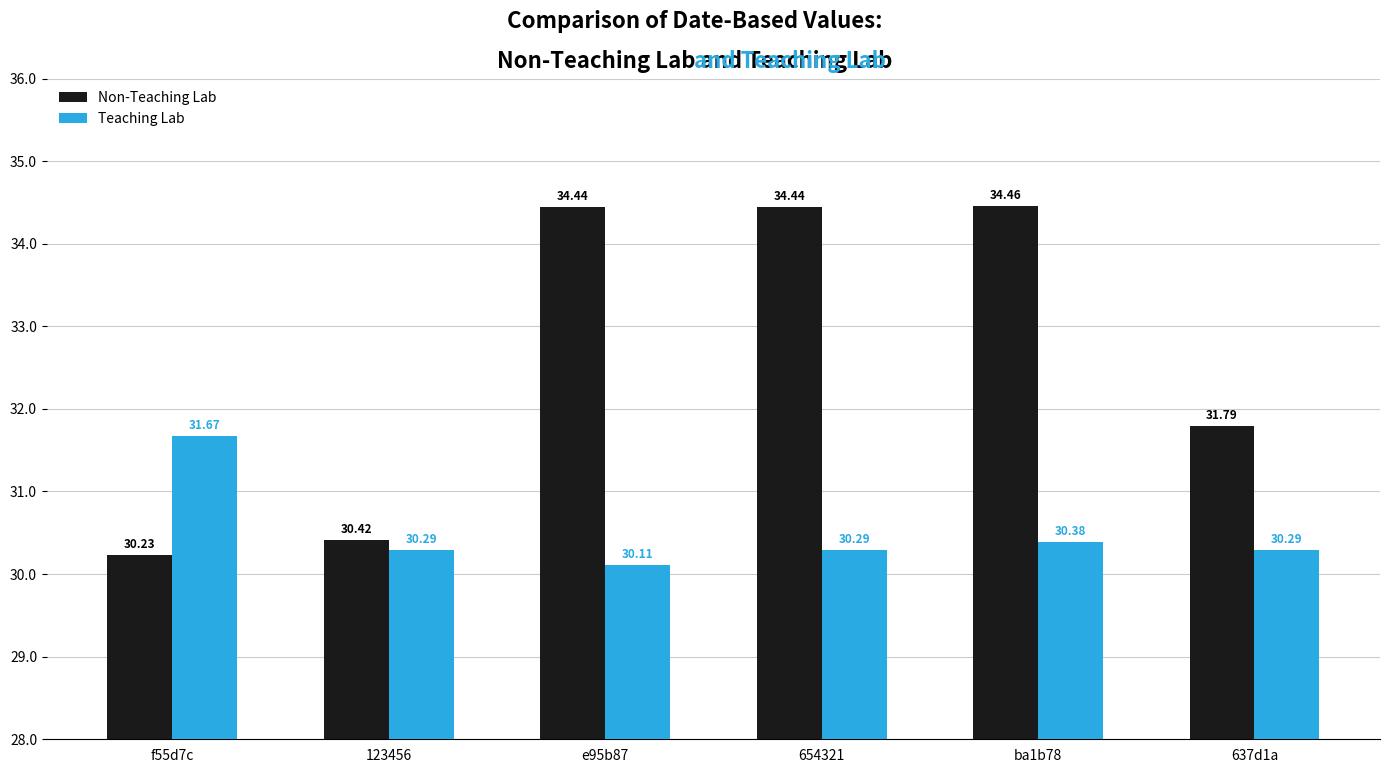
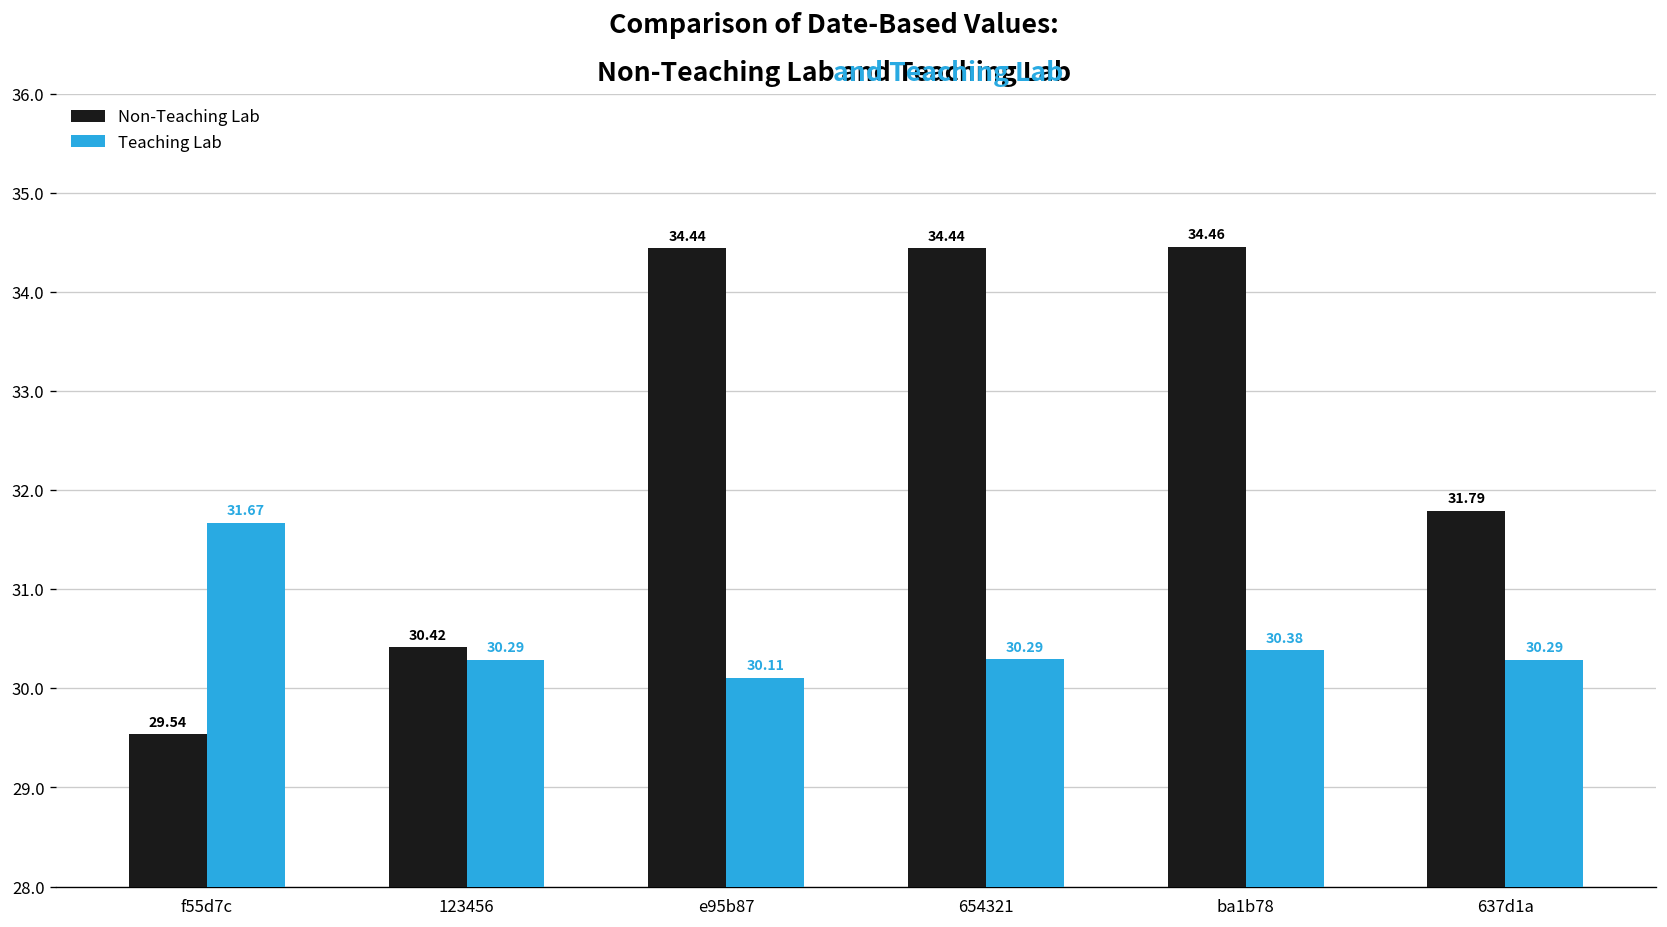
Non-Teaching Lab, f55d7c: 30.23 -> 29.54
